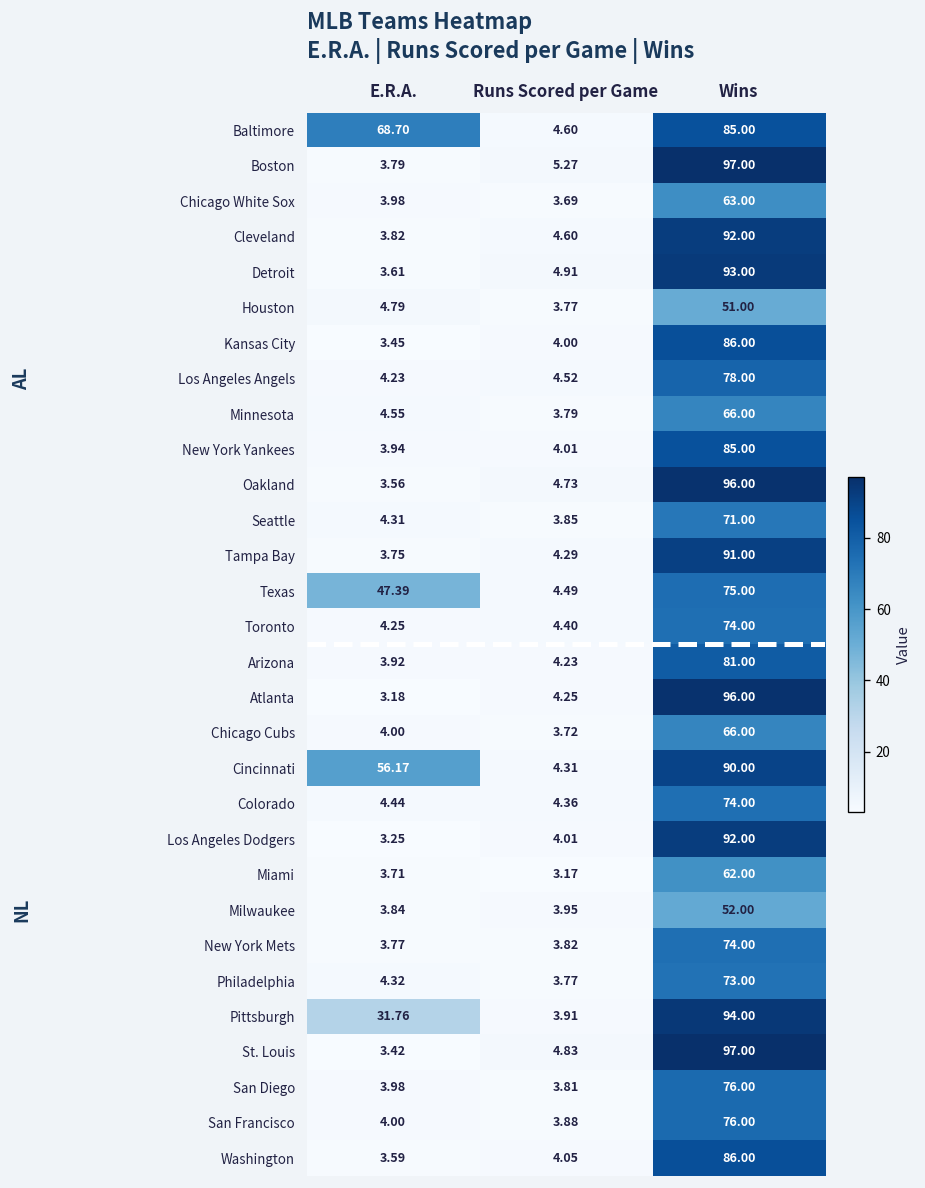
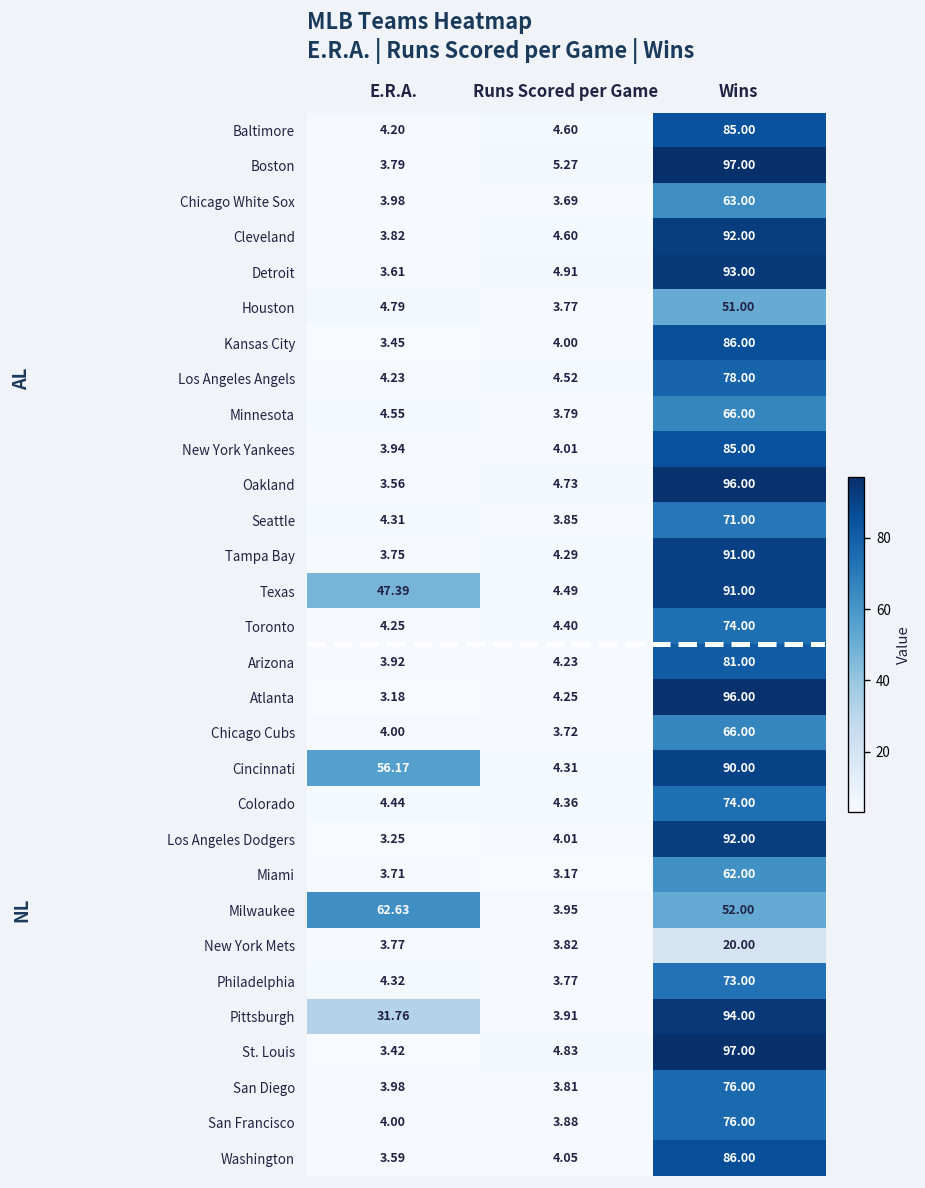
Baltimore, E.R.A.: 68.70 -> 4.20
Texas, Wins: 75.00 -> 91.00
Milwaukee, E.R.A.: 3.84 -> 62.63
New York Mets, Wins: 74.00 -> 20.00
